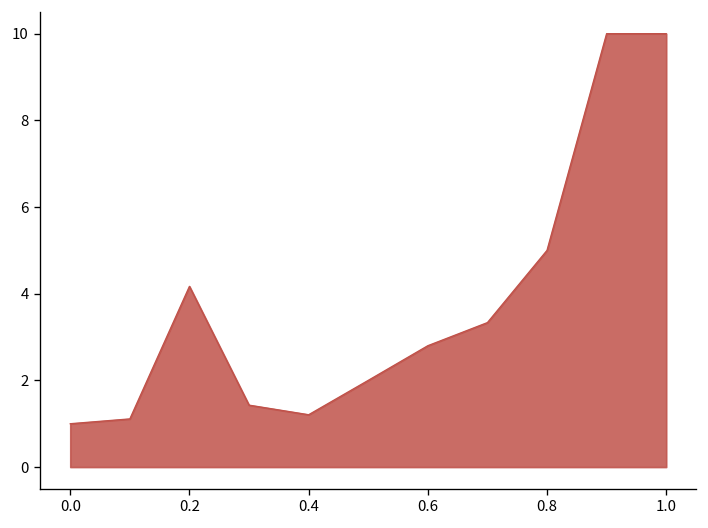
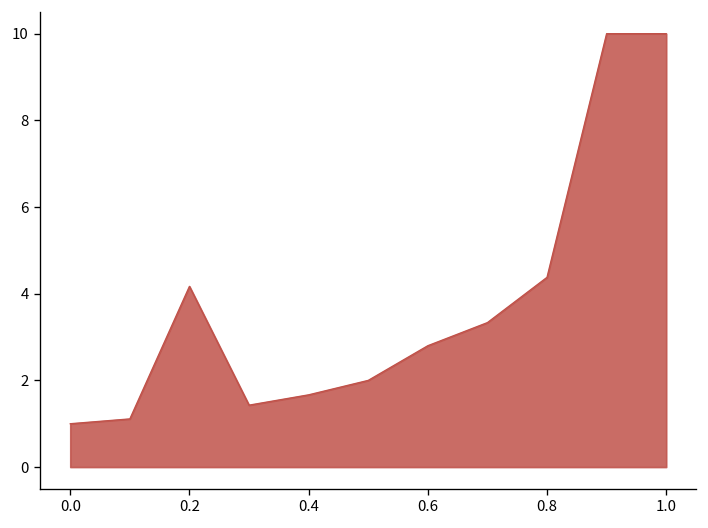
0.4: 1.2 -> 1.7
0.8: 5.0 -> 4.4
